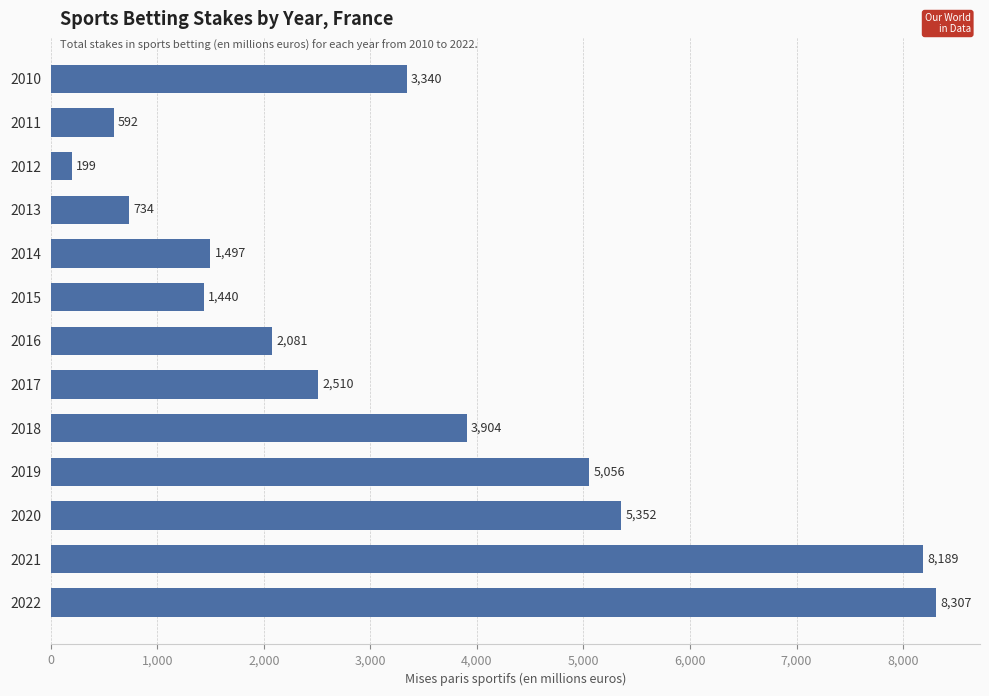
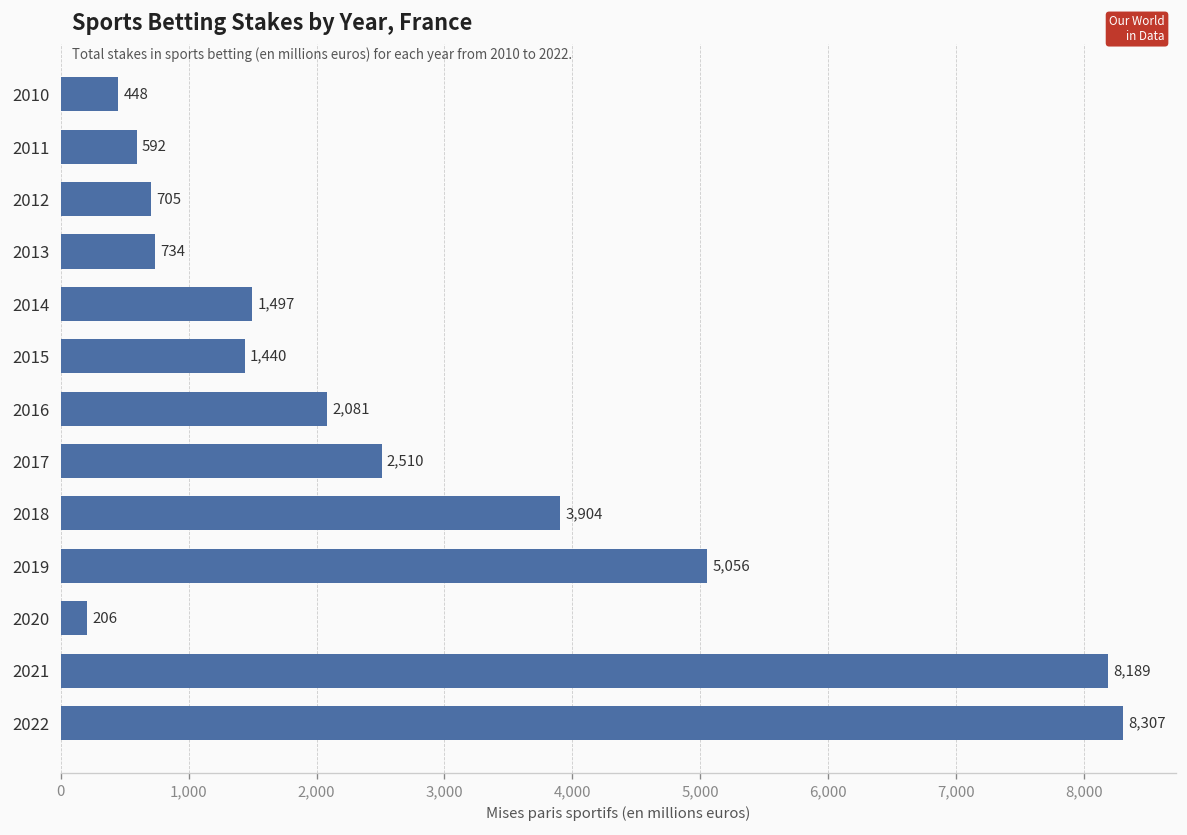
2010: 3,340 -> 448
2012: 199 -> 705
2020: 5,352 -> 206
